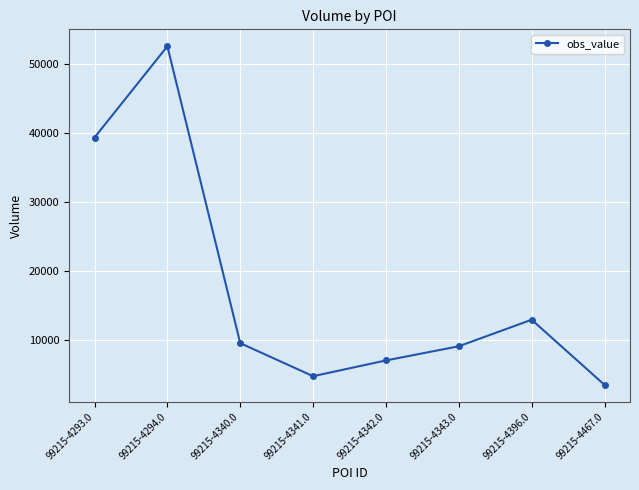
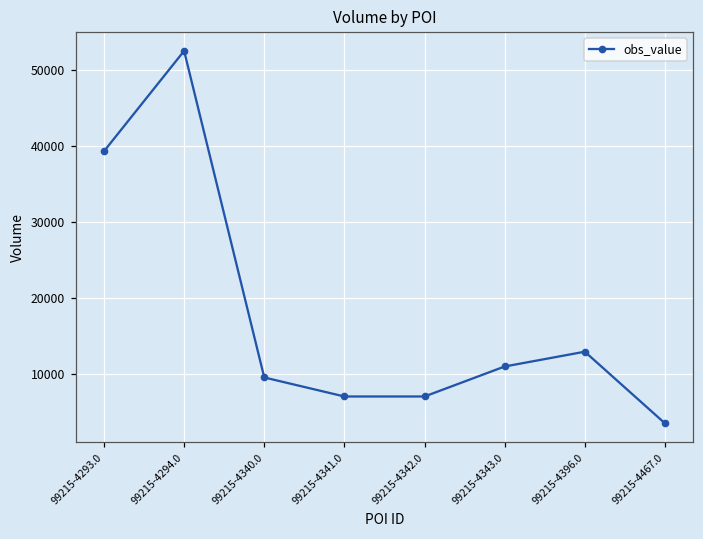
99215-4341.0: 5000 -> 7000
99215-4343.0: 9000 -> 11000
